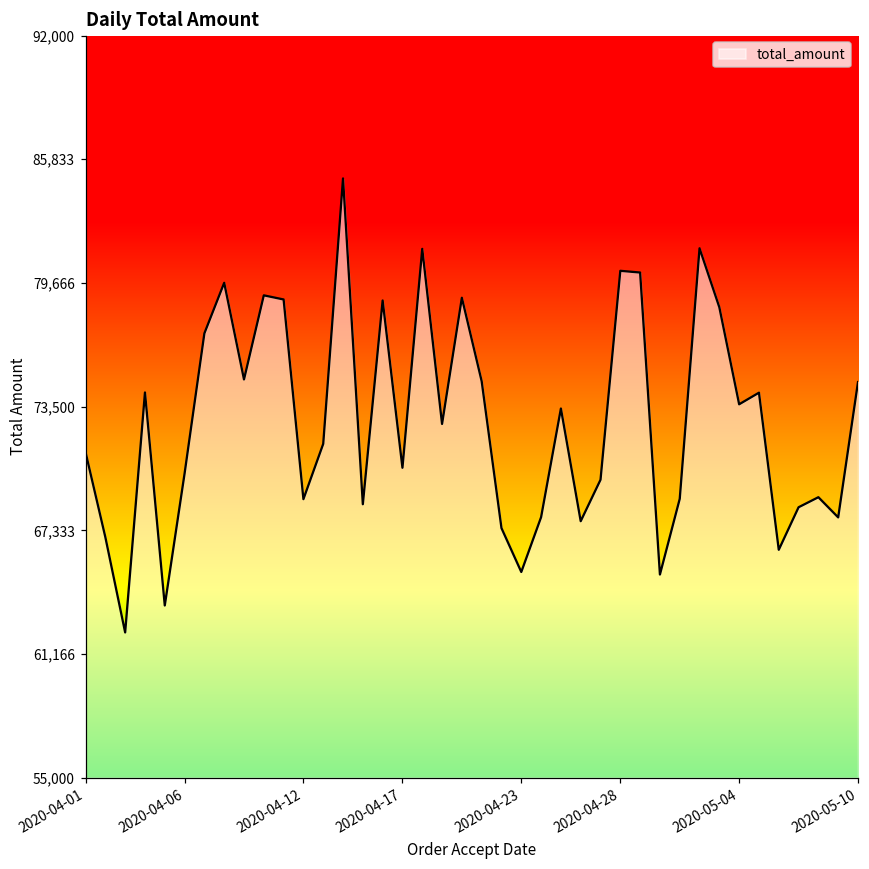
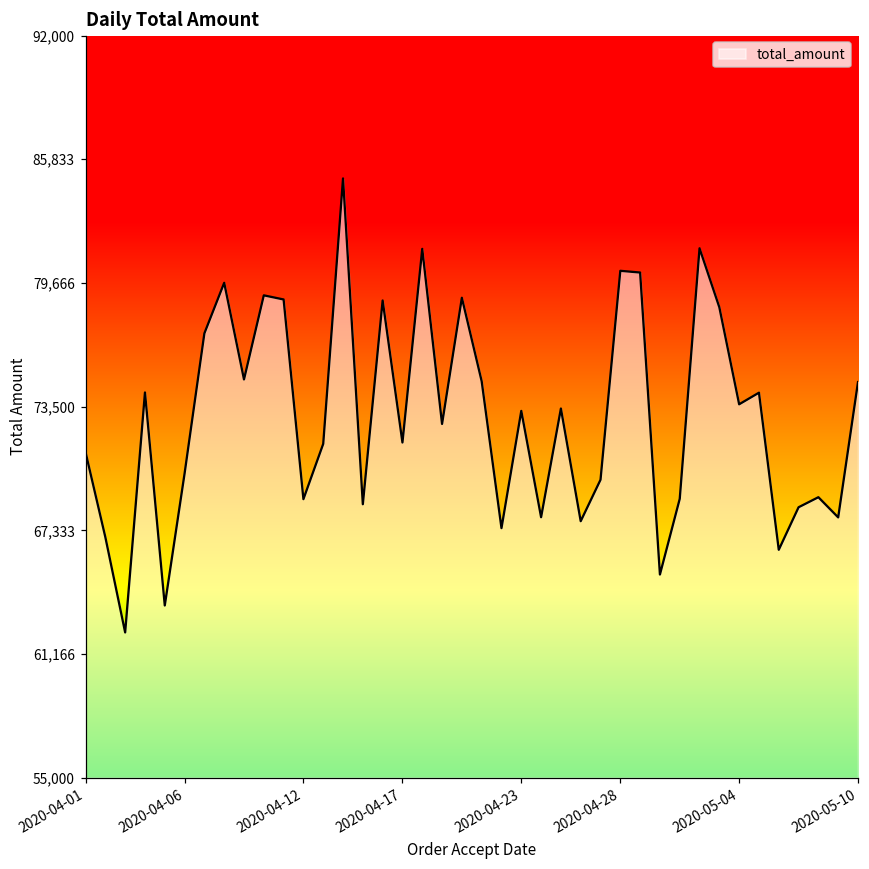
2020-04-17: 70,500 -> 71,700
2020-04-23: 65,300 -> 73,300
